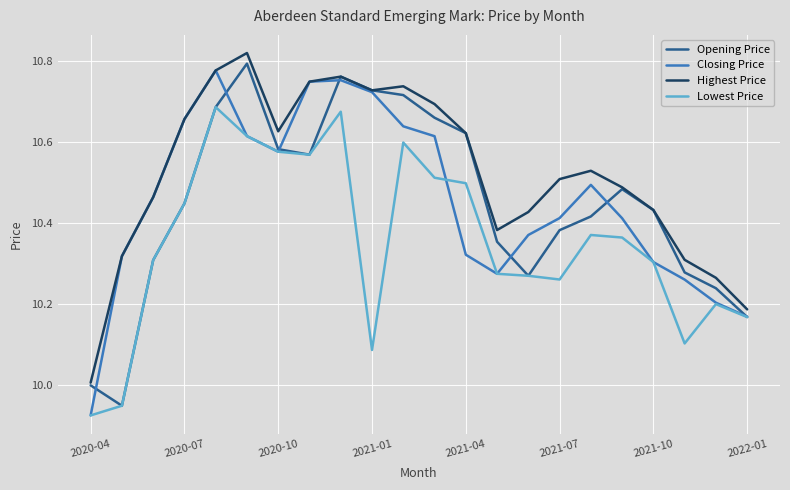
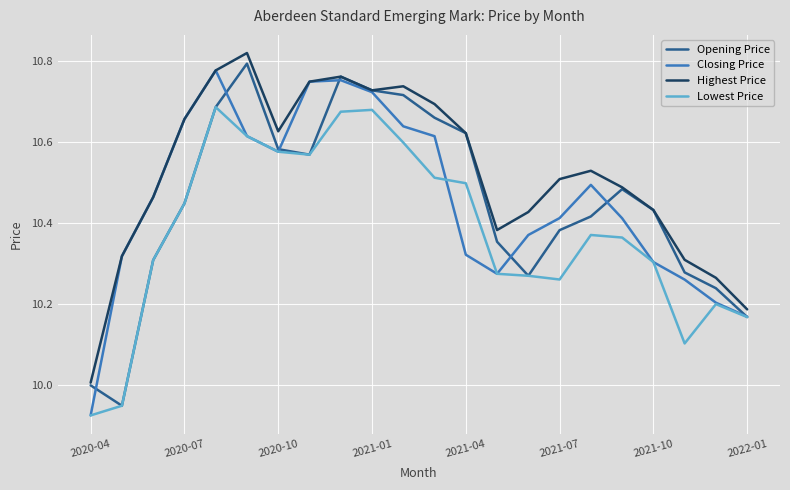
Lowest Price, 2021-01: 10.09 -> 10.68
